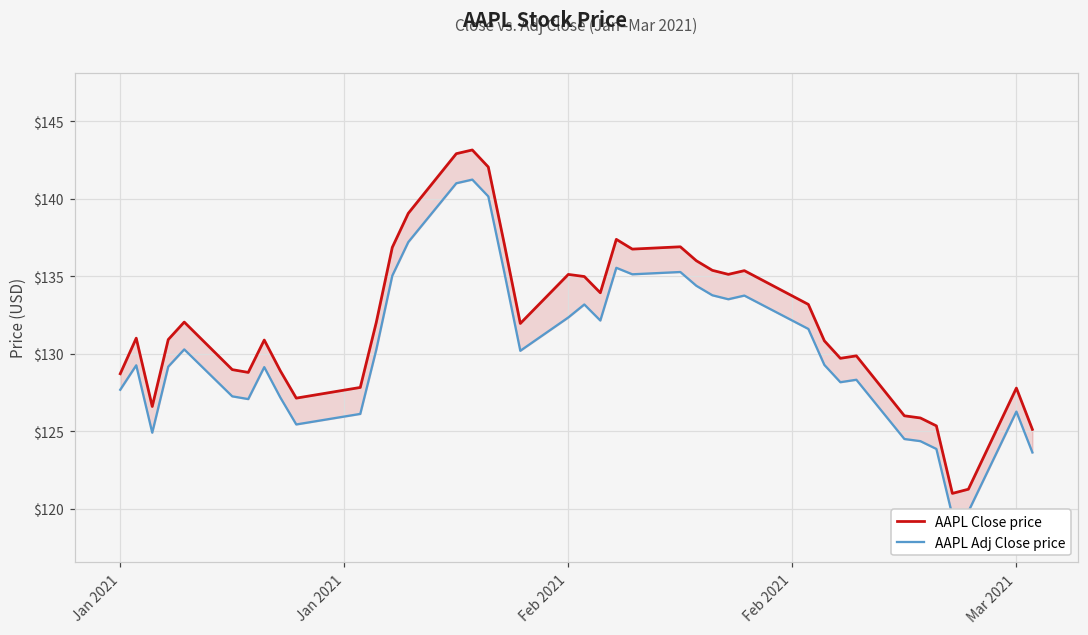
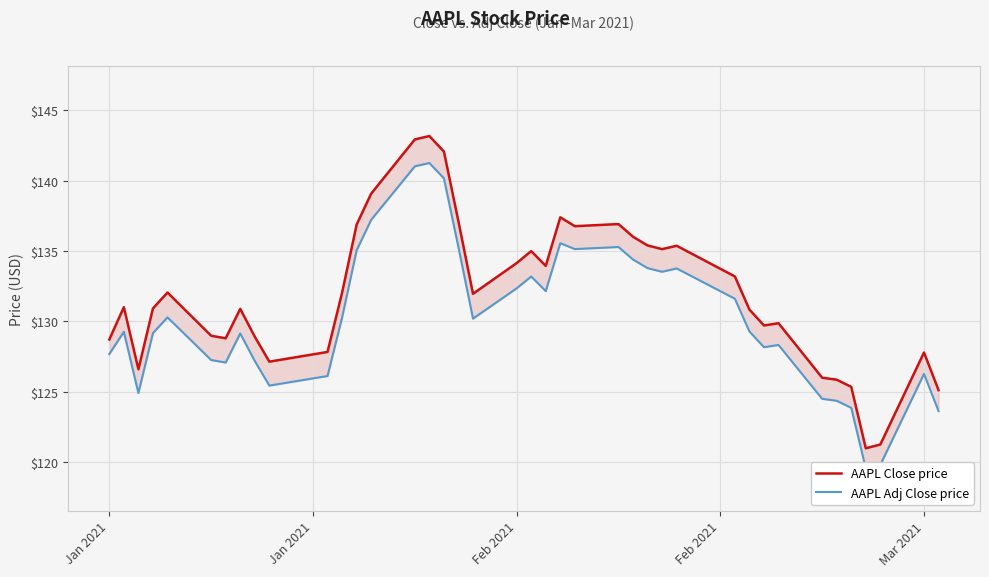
AAPL Close price, Feb 2021: $135.1 -> $134.1
